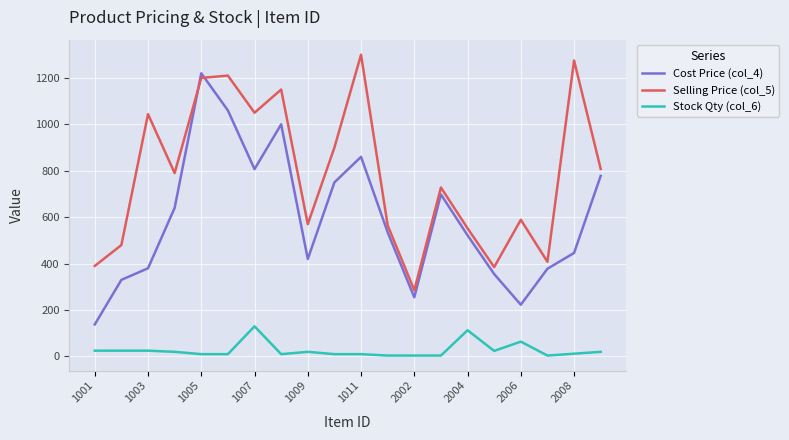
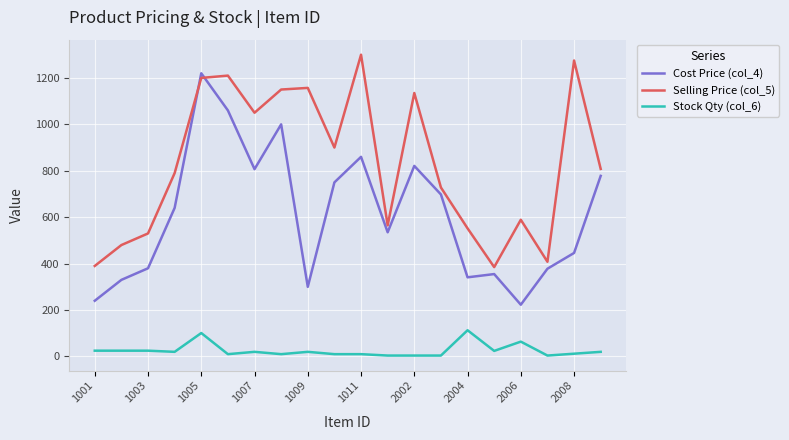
Cost Price (col_4), 1001: 140 -> 240
Selling Price (col_5), 1003: 1040 -> 530
Stock Qty (col_6), 1005: 10 -> 100
Stock Qty (col_6), 1007: 130 -> 20
Cost Price (col_4), 1009: 420 -> 300
Selling Price (col_5), 1009: 570 -> 1160
Cost Price (col_4), 2002: 260 -> 820
Selling Price (col_5), 2002: 290 -> 1140
Cost Price (col_4), 2004: 520 -> 340
